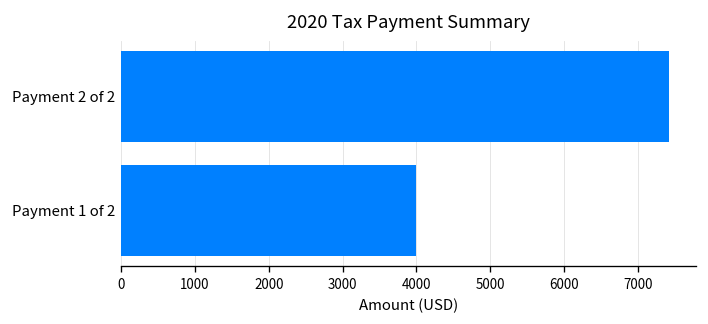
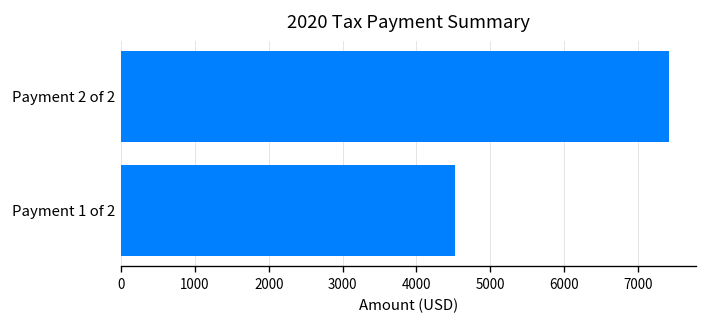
Payment 1 of 2: 4000 -> 4500
